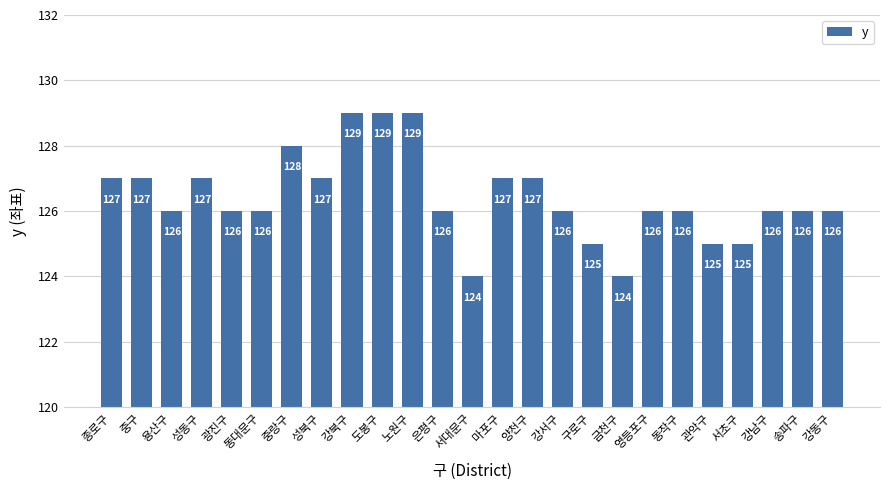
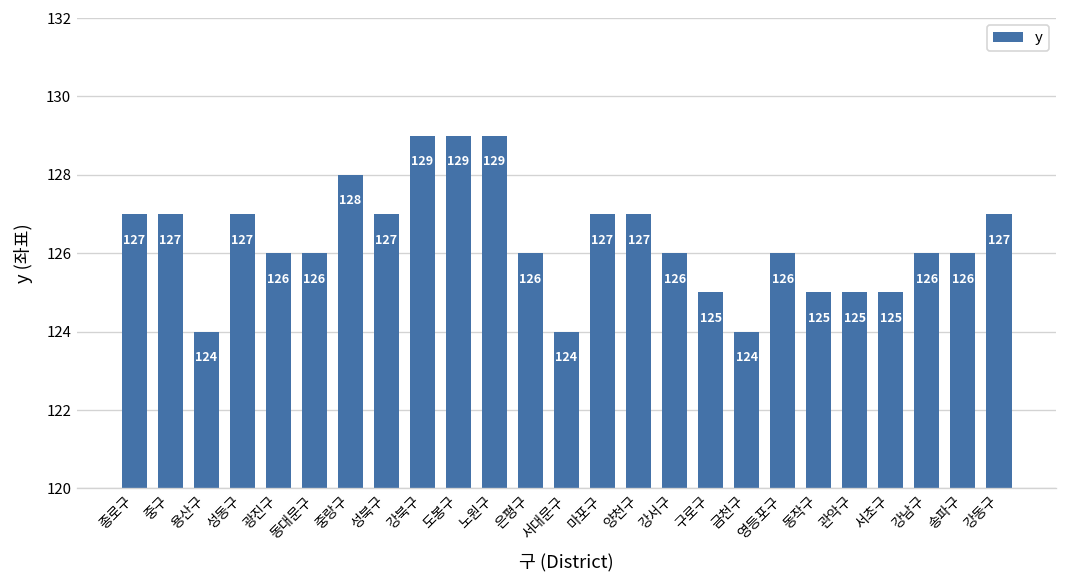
용산구: 126 -> 124
동작구: 126 -> 125
강동구: 126 -> 127
